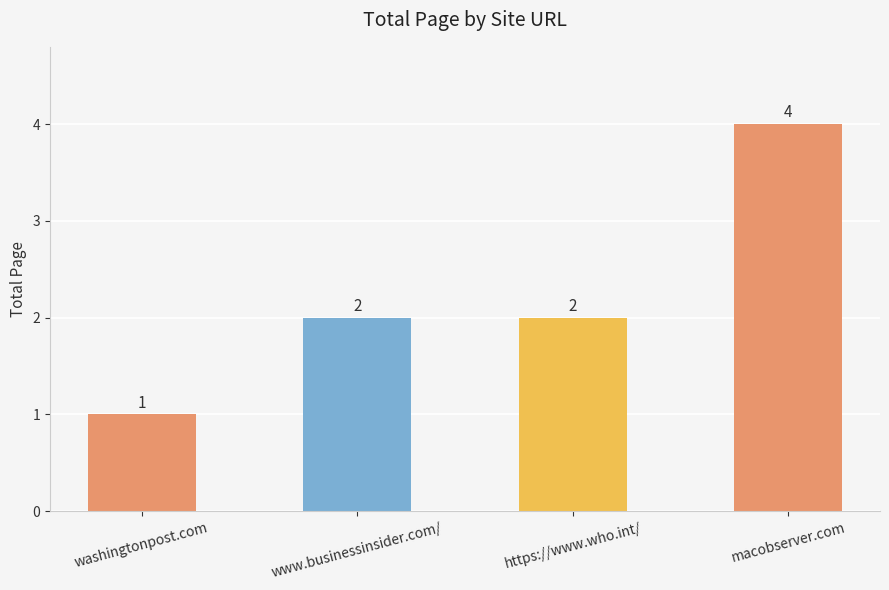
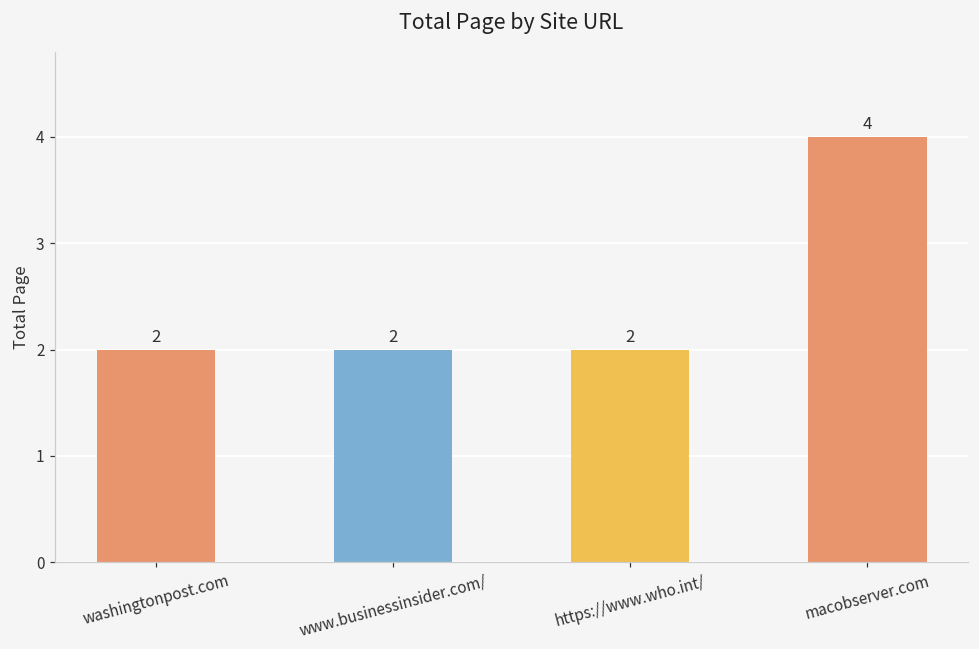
washingtonpost.com: 1 -> 2
